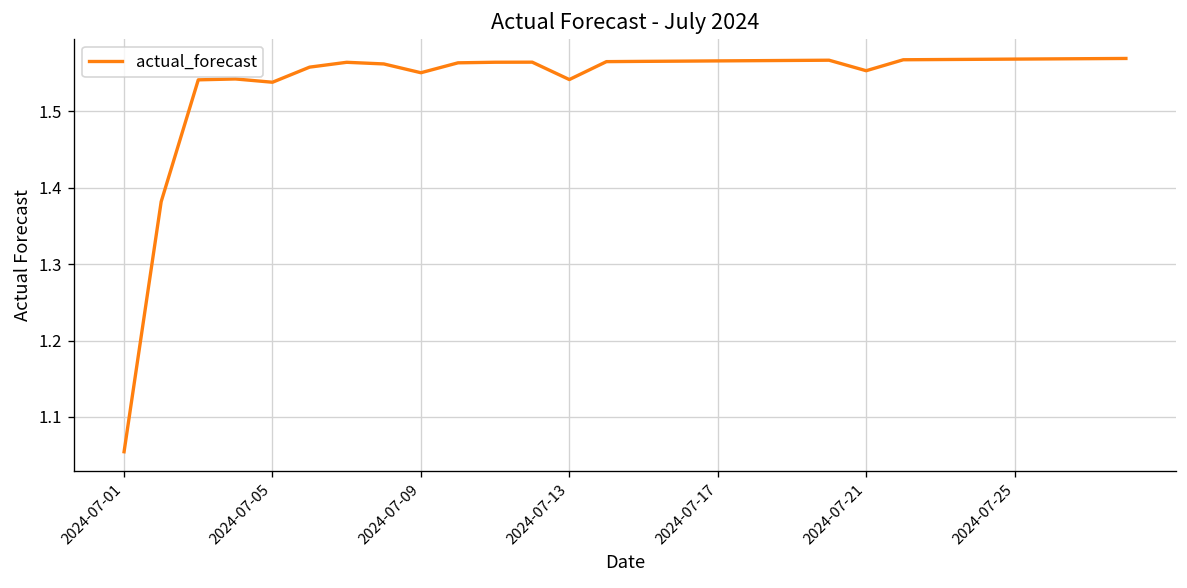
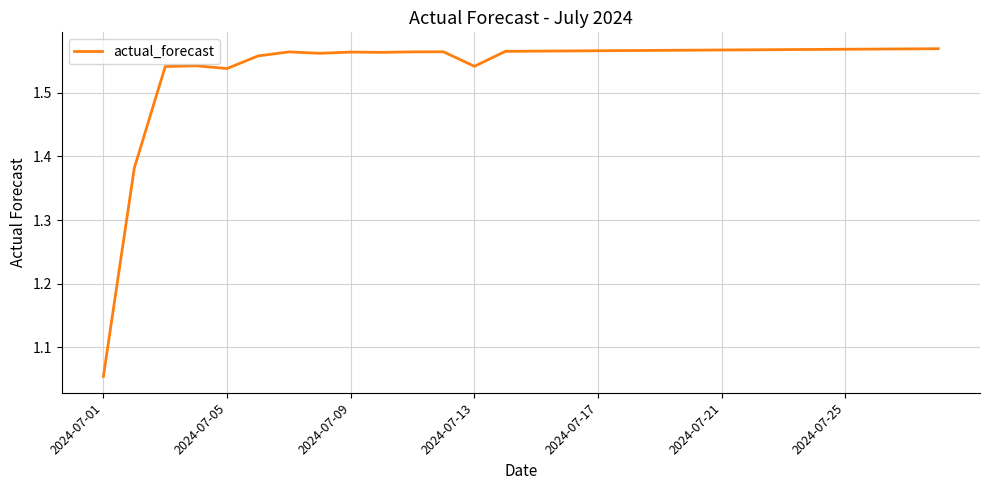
2024-07-09: 1.55 -> 1.56
2024-07-21: 1.55 -> 1.57
